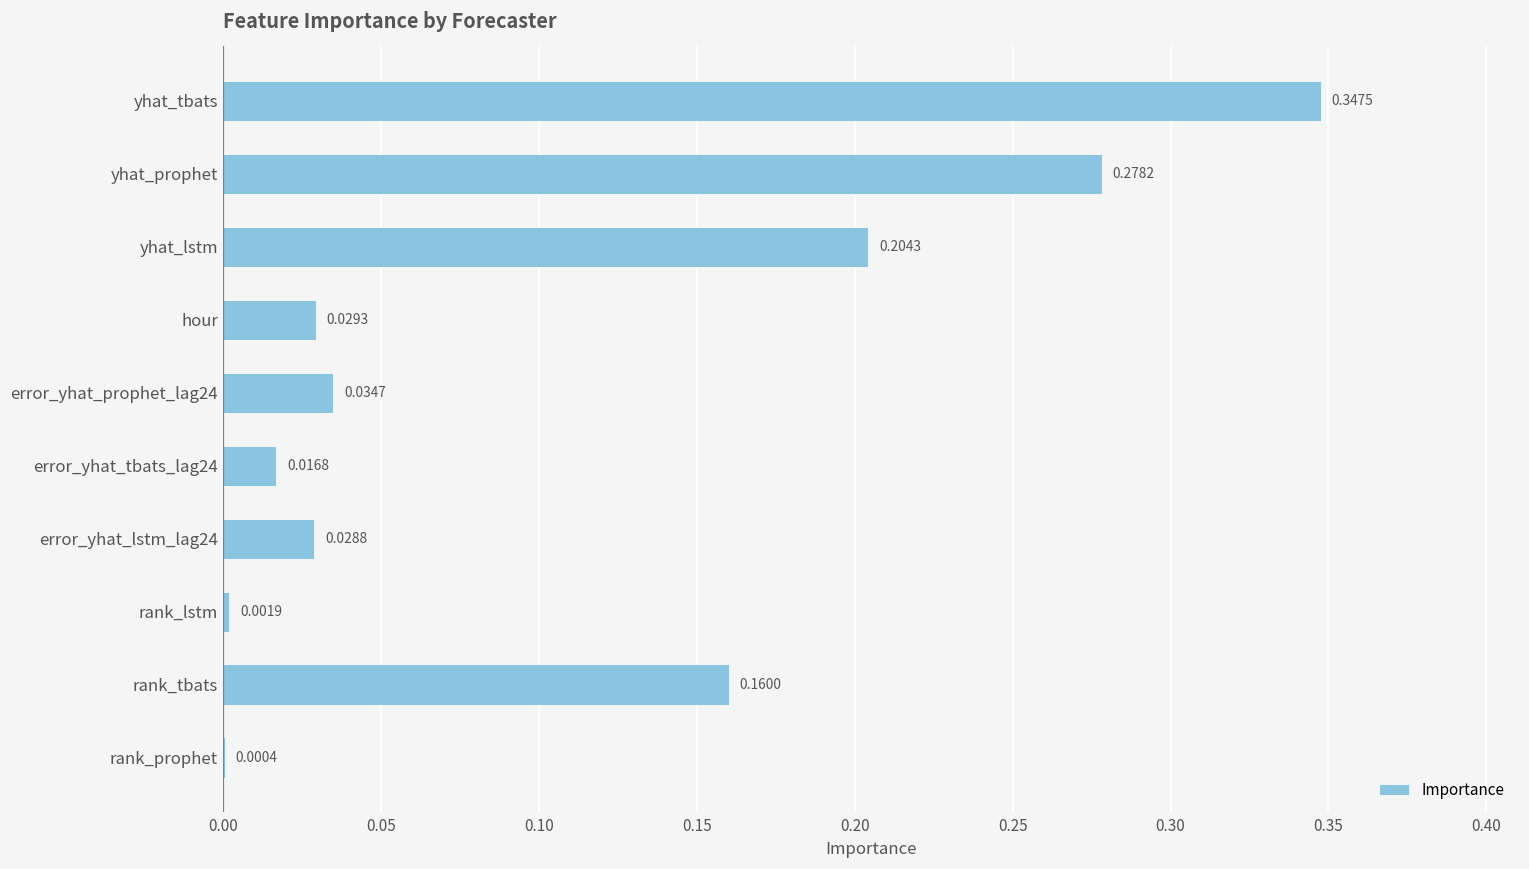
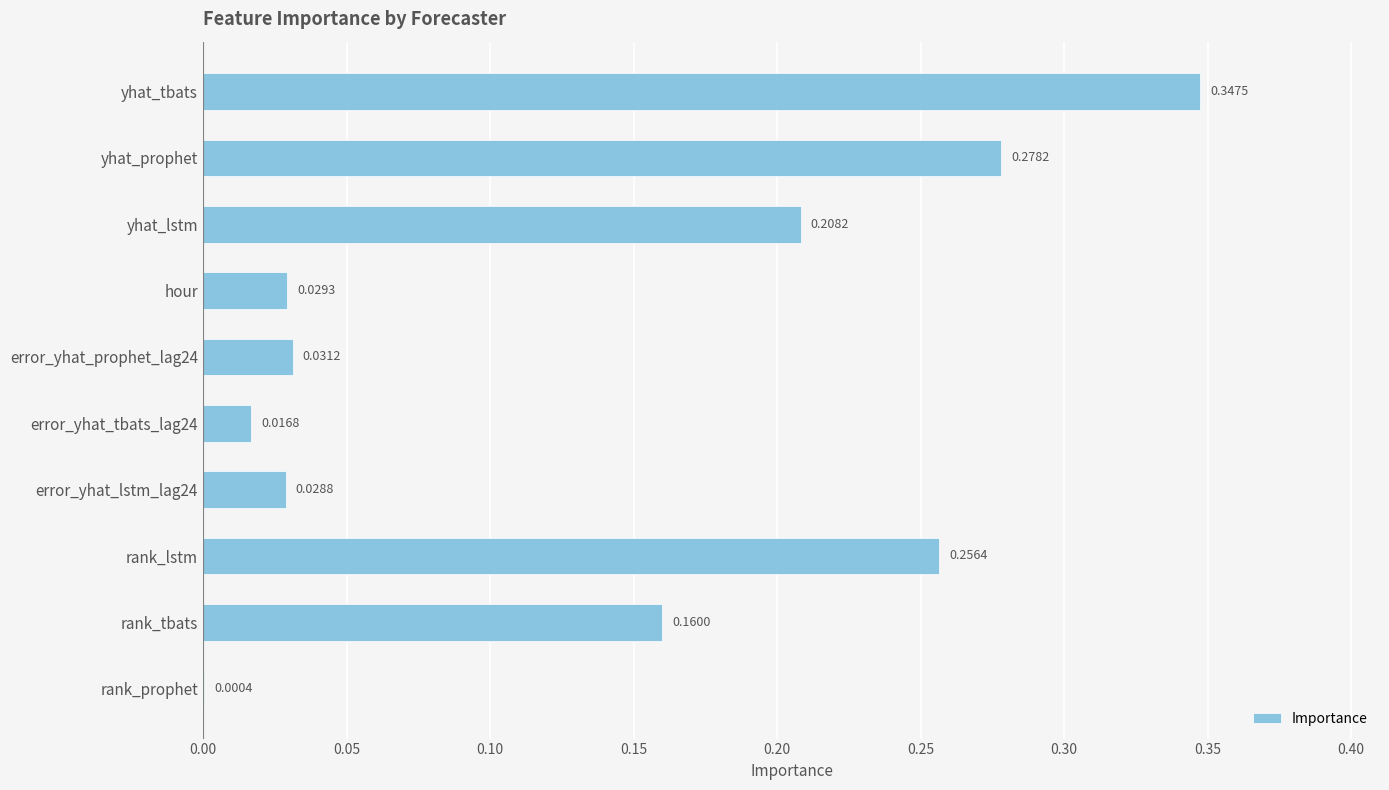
yhat_lstm: 0.2043 -> 0.2082
error_yhat_prophet_lag24: 0.0347 -> 0.0312
rank_lstm: 0.0019 -> 0.2564
